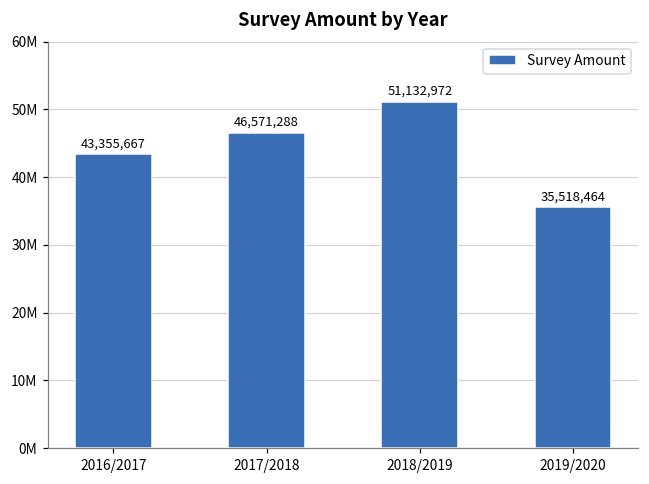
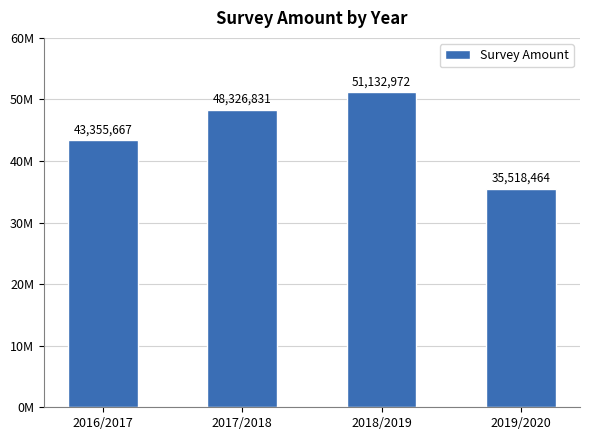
2017/2018: 46,571,288 -> 48,326,831
